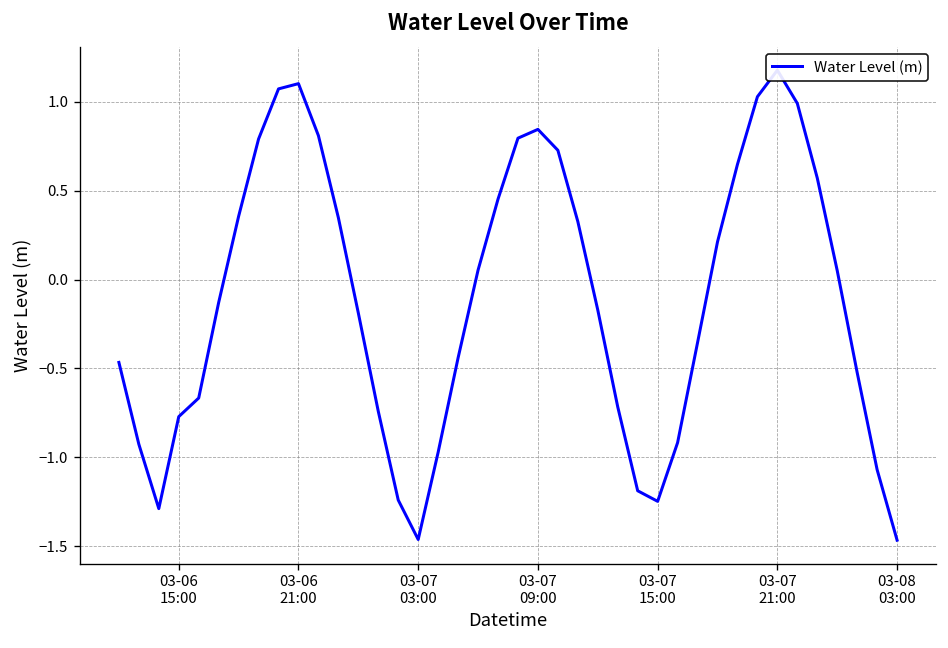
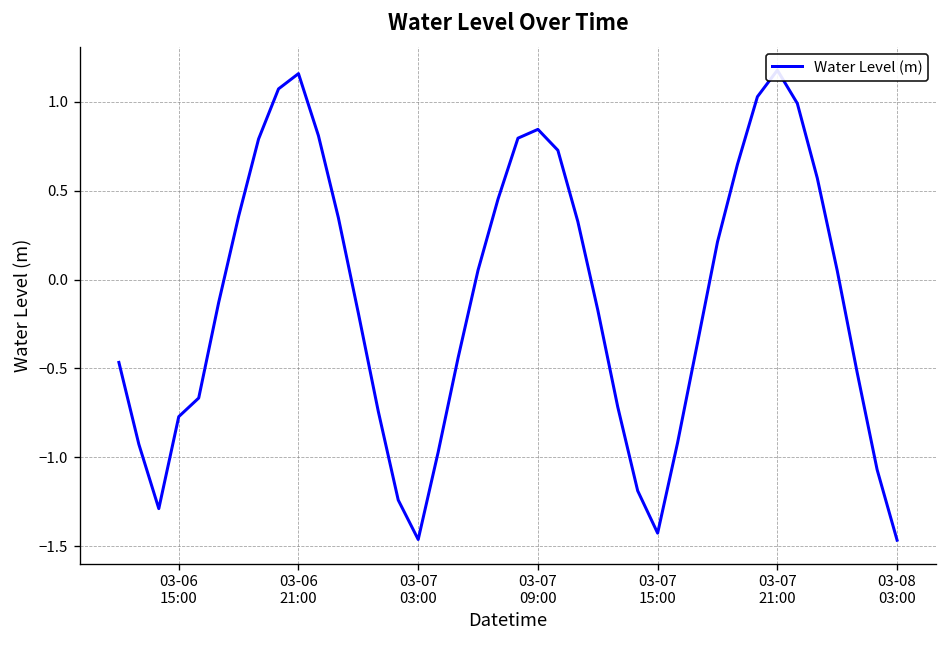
03-06 21:00: 1.10 -> 1.16
03-07 15:00: -1.25 -> -1.43
